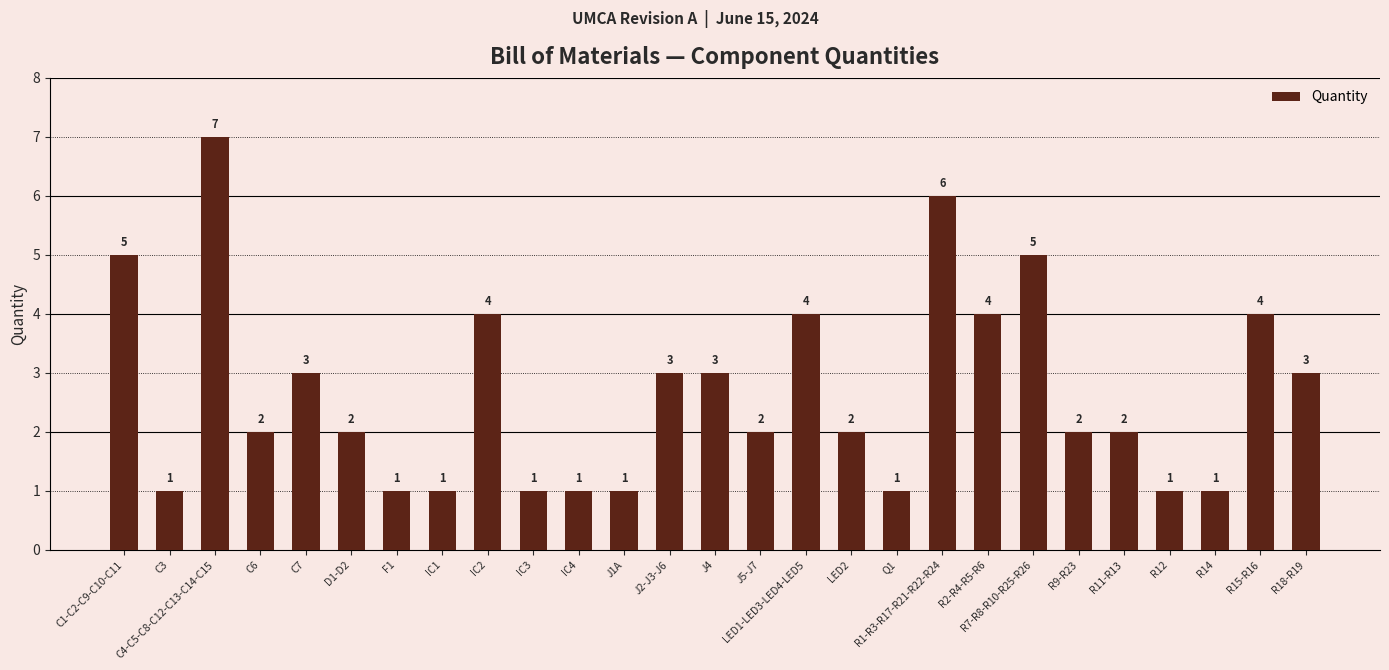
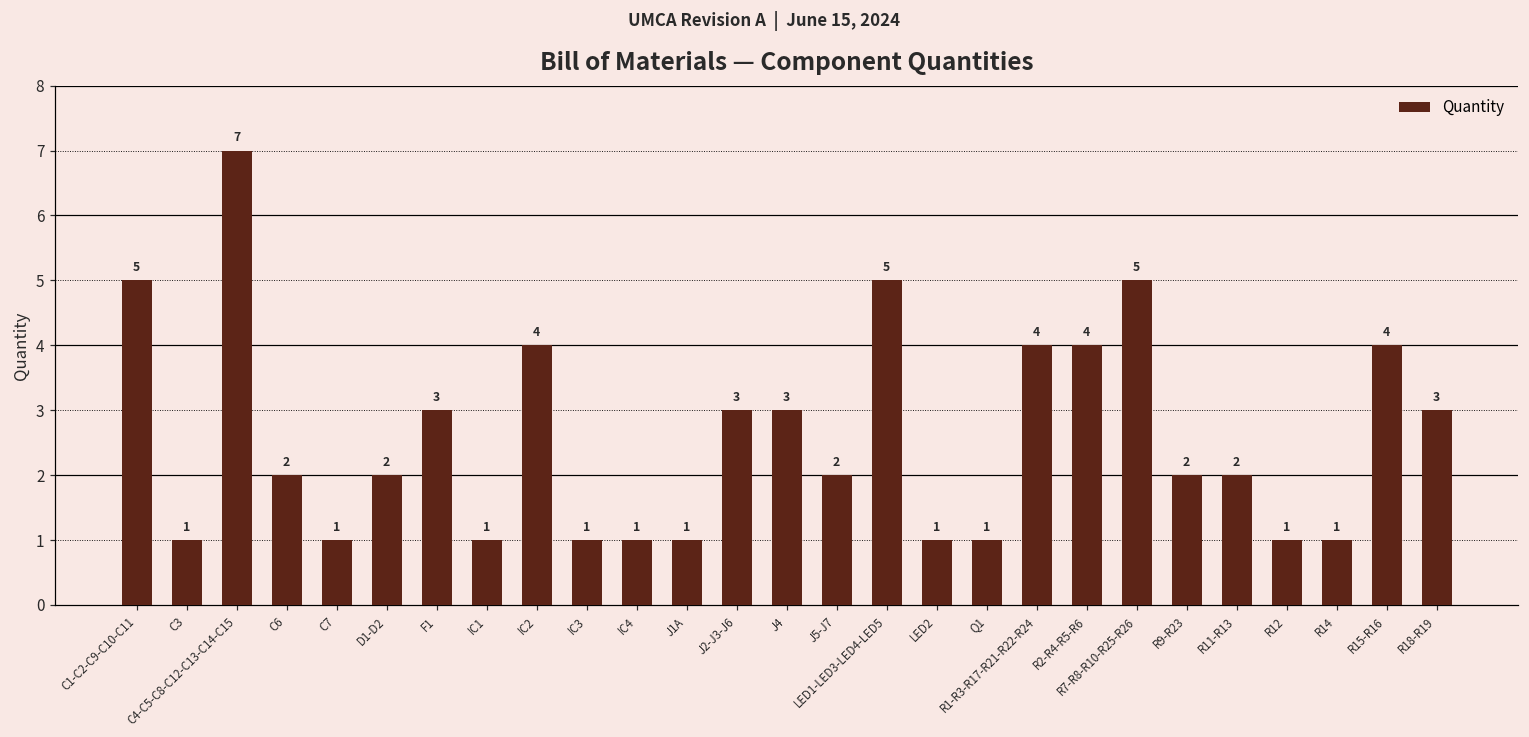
C7: 3 -> 1
F1: 1 -> 3
LED1-LED3-LED4-LED5: 4 -> 5
LED2: 2 -> 1
R1-R3-R17-R21-R22-R24: 6 -> 4
